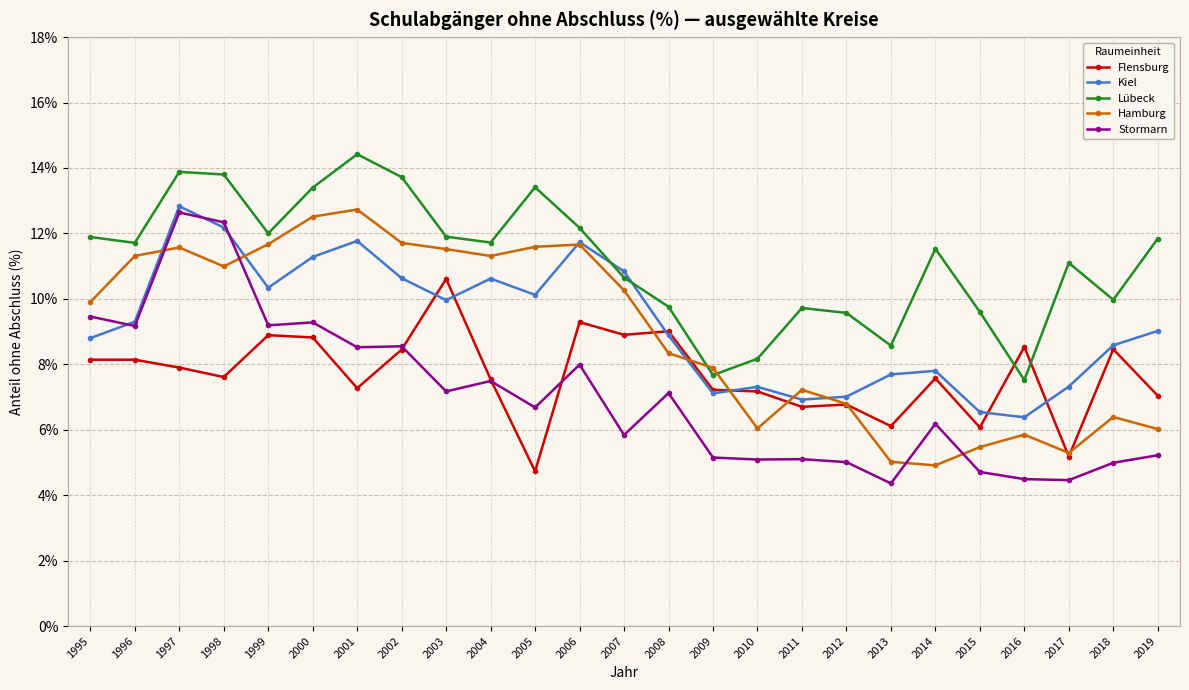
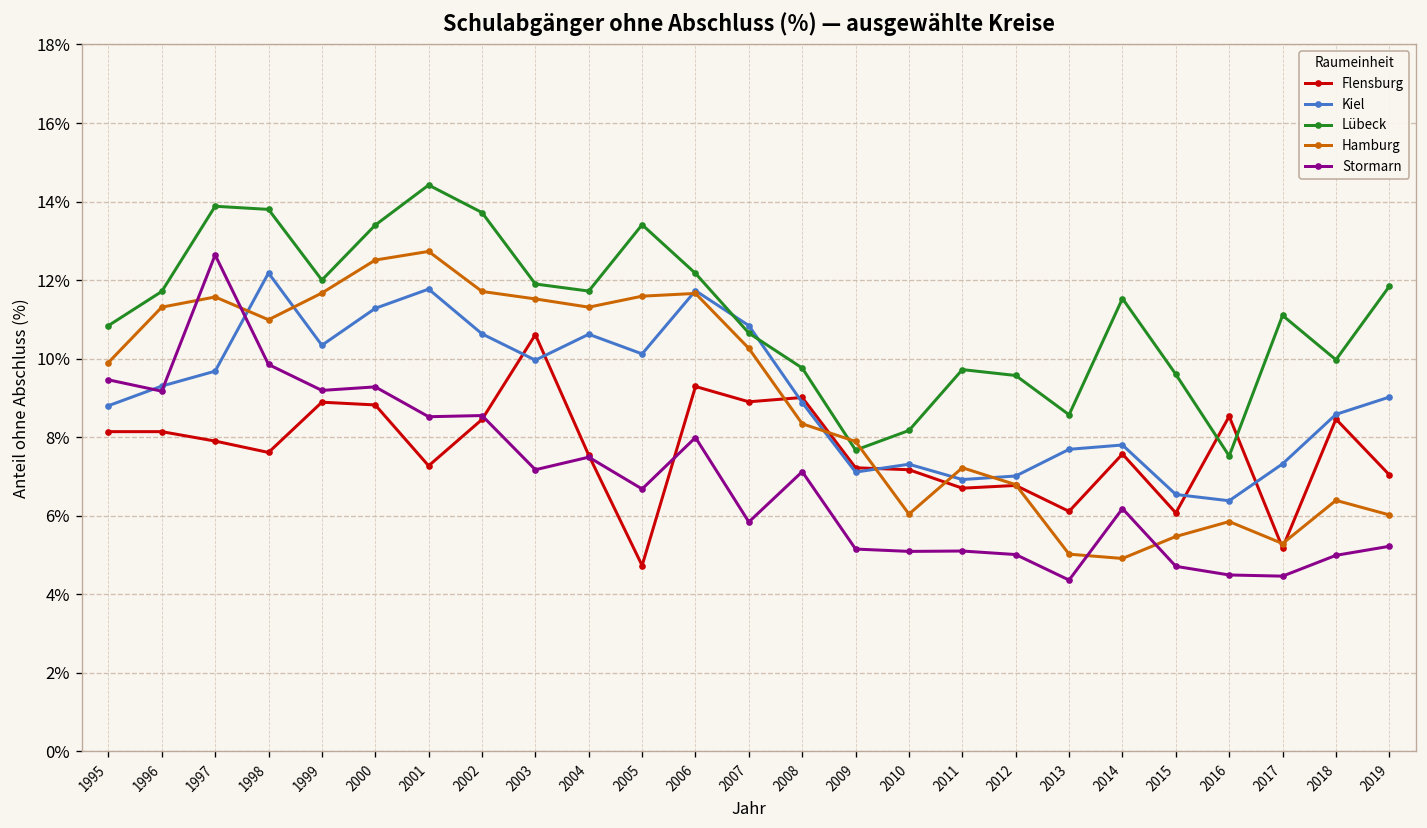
Lübeck, 1995: 11.9% -> 10.8%
Kiel, 1997: 12.8% -> 9.7%
Stormarn, 1998: 12.3% -> 9.9%
